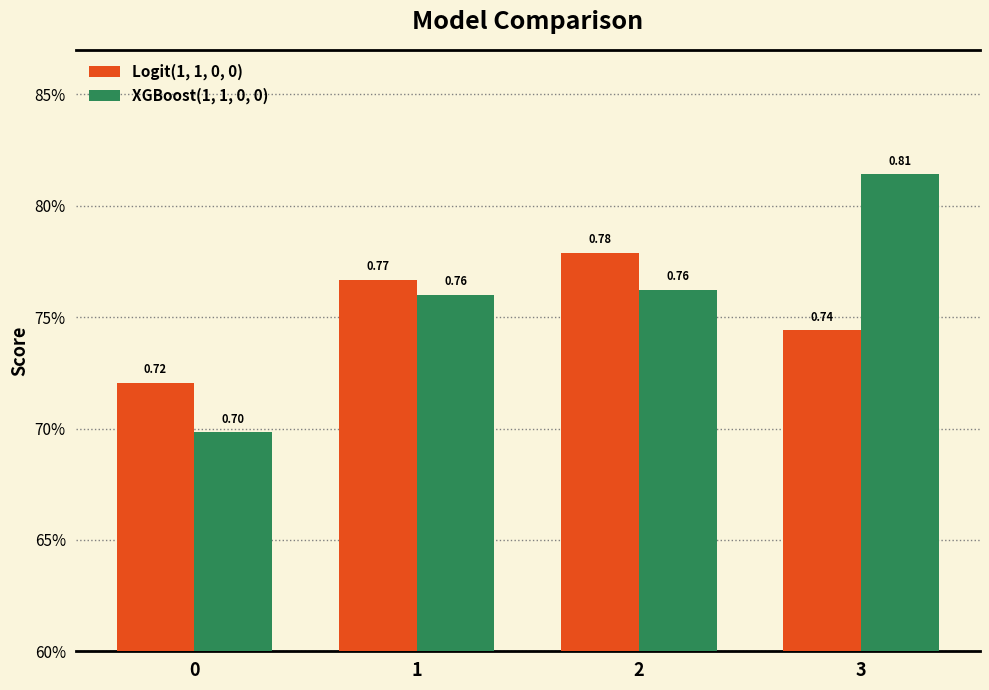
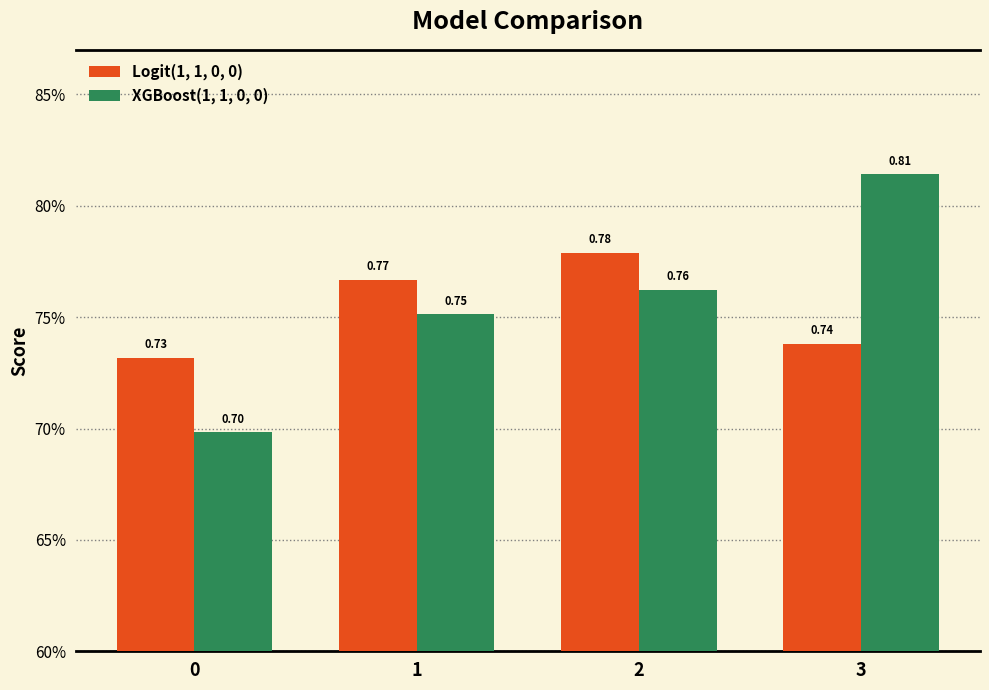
Logit(1, 1, 0, 0), 0: 0.72 -> 0.73
XGBoost(1, 1, 0, 0), 1: 0.76 -> 0.75
Logit(1, 1, 0, 0), 3: 74.4% -> 73.8%
